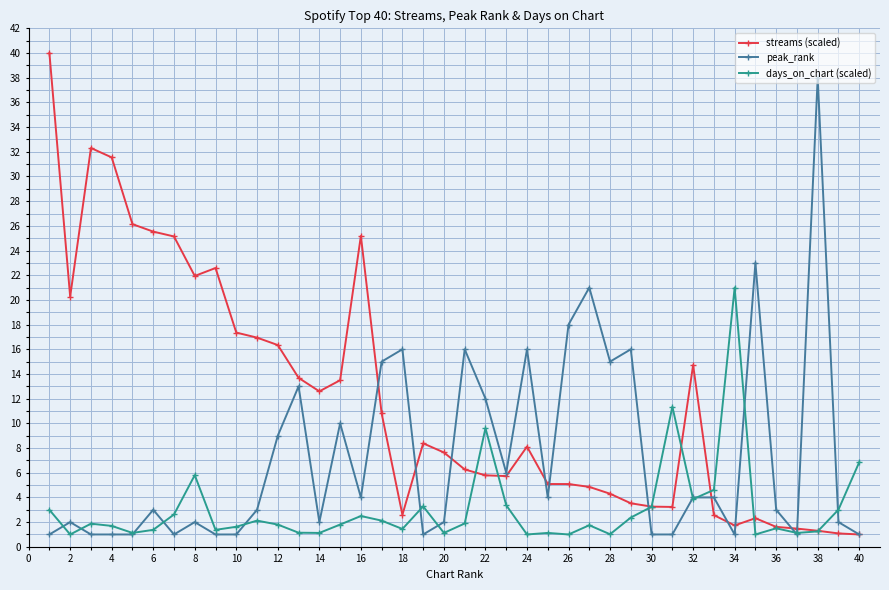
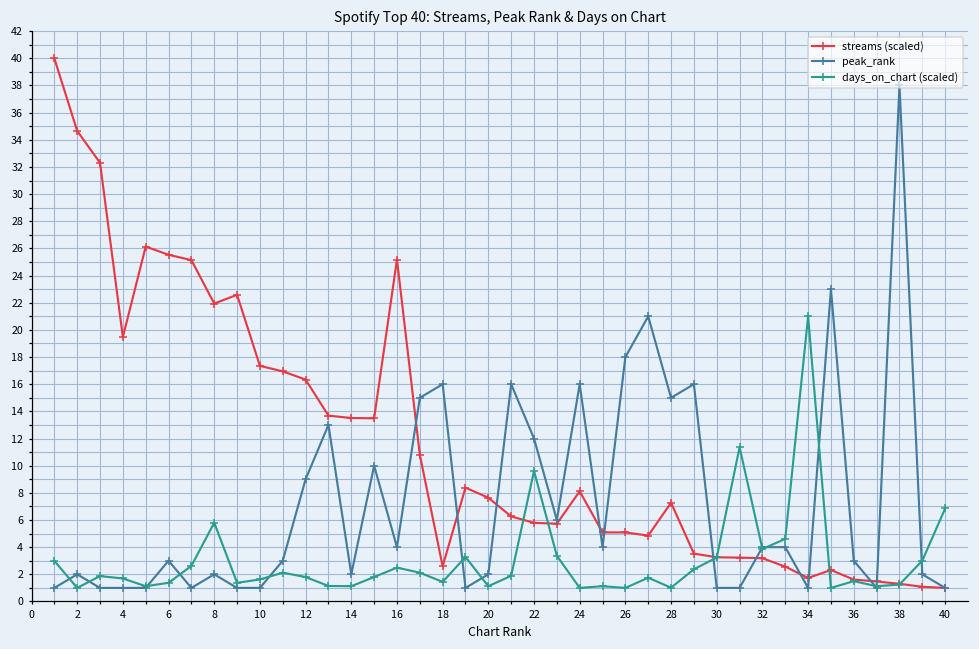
streams (scaled), 2: 20.3 -> 34.7
streams (scaled), 4: 31.5 -> 19.5
streams (scaled), 14: 12.6 -> 13.5
streams (scaled), 28: 4.3 -> 7.3
streams (scaled), 32: 14.7 -> 3.2
